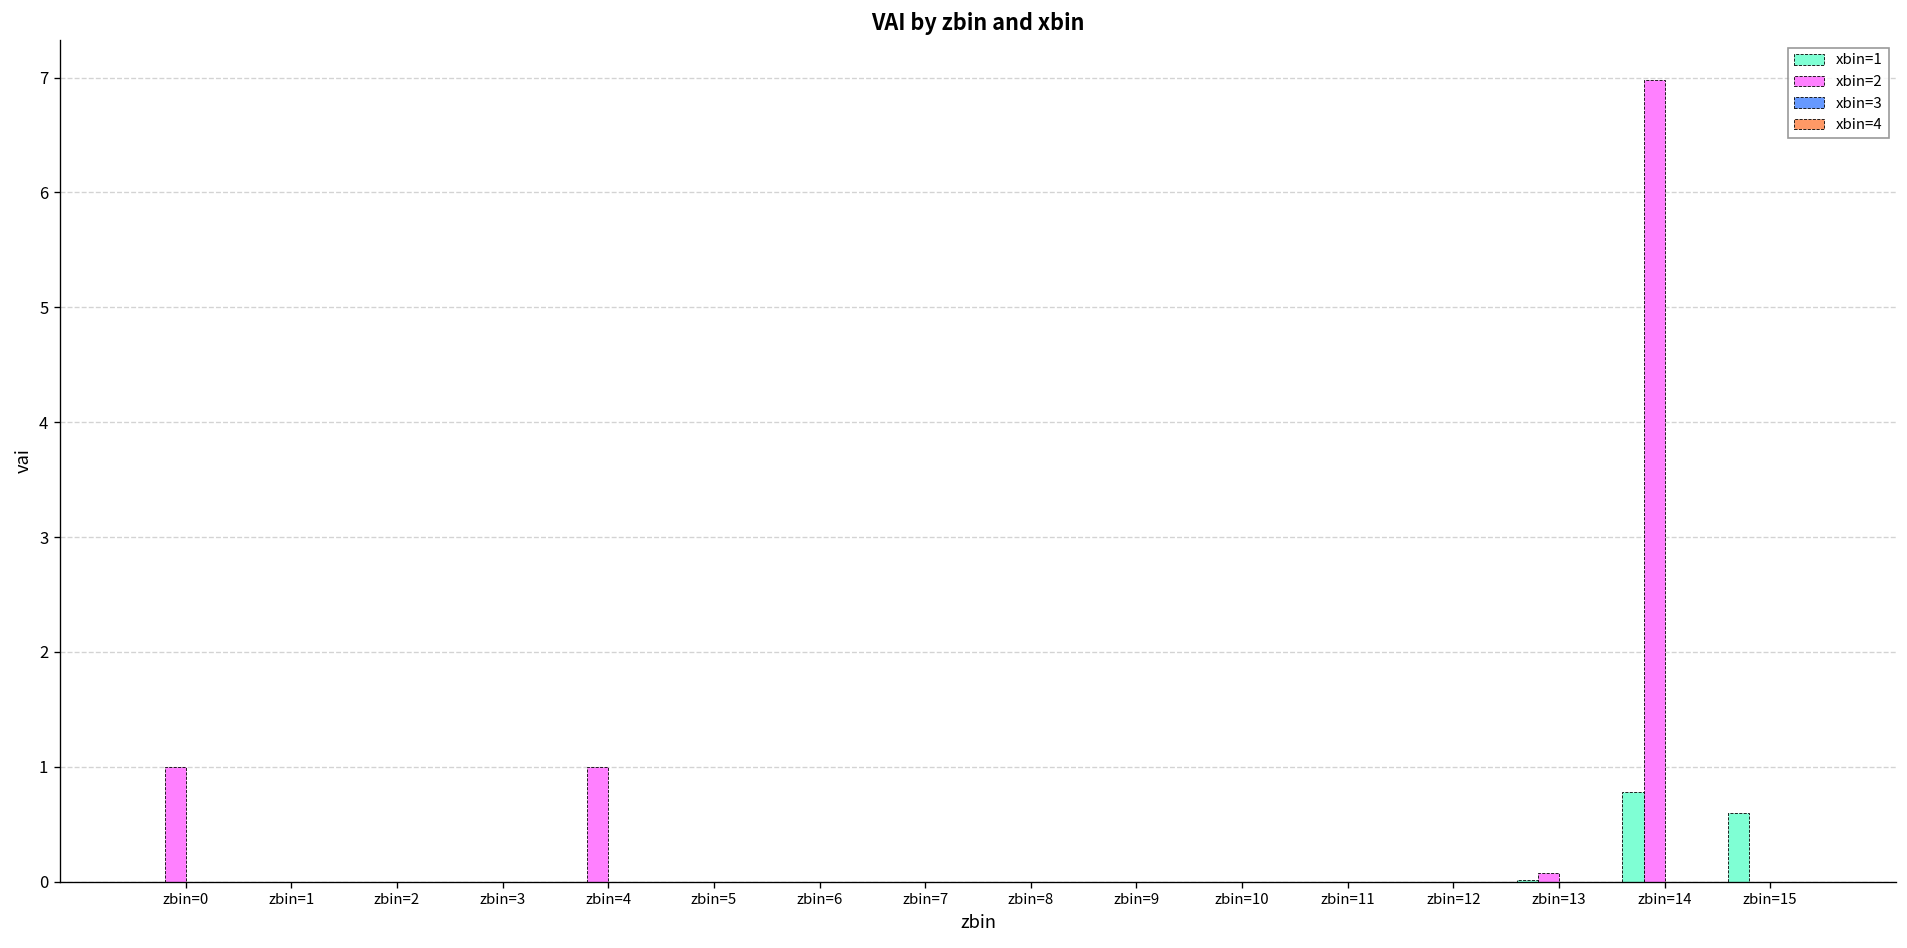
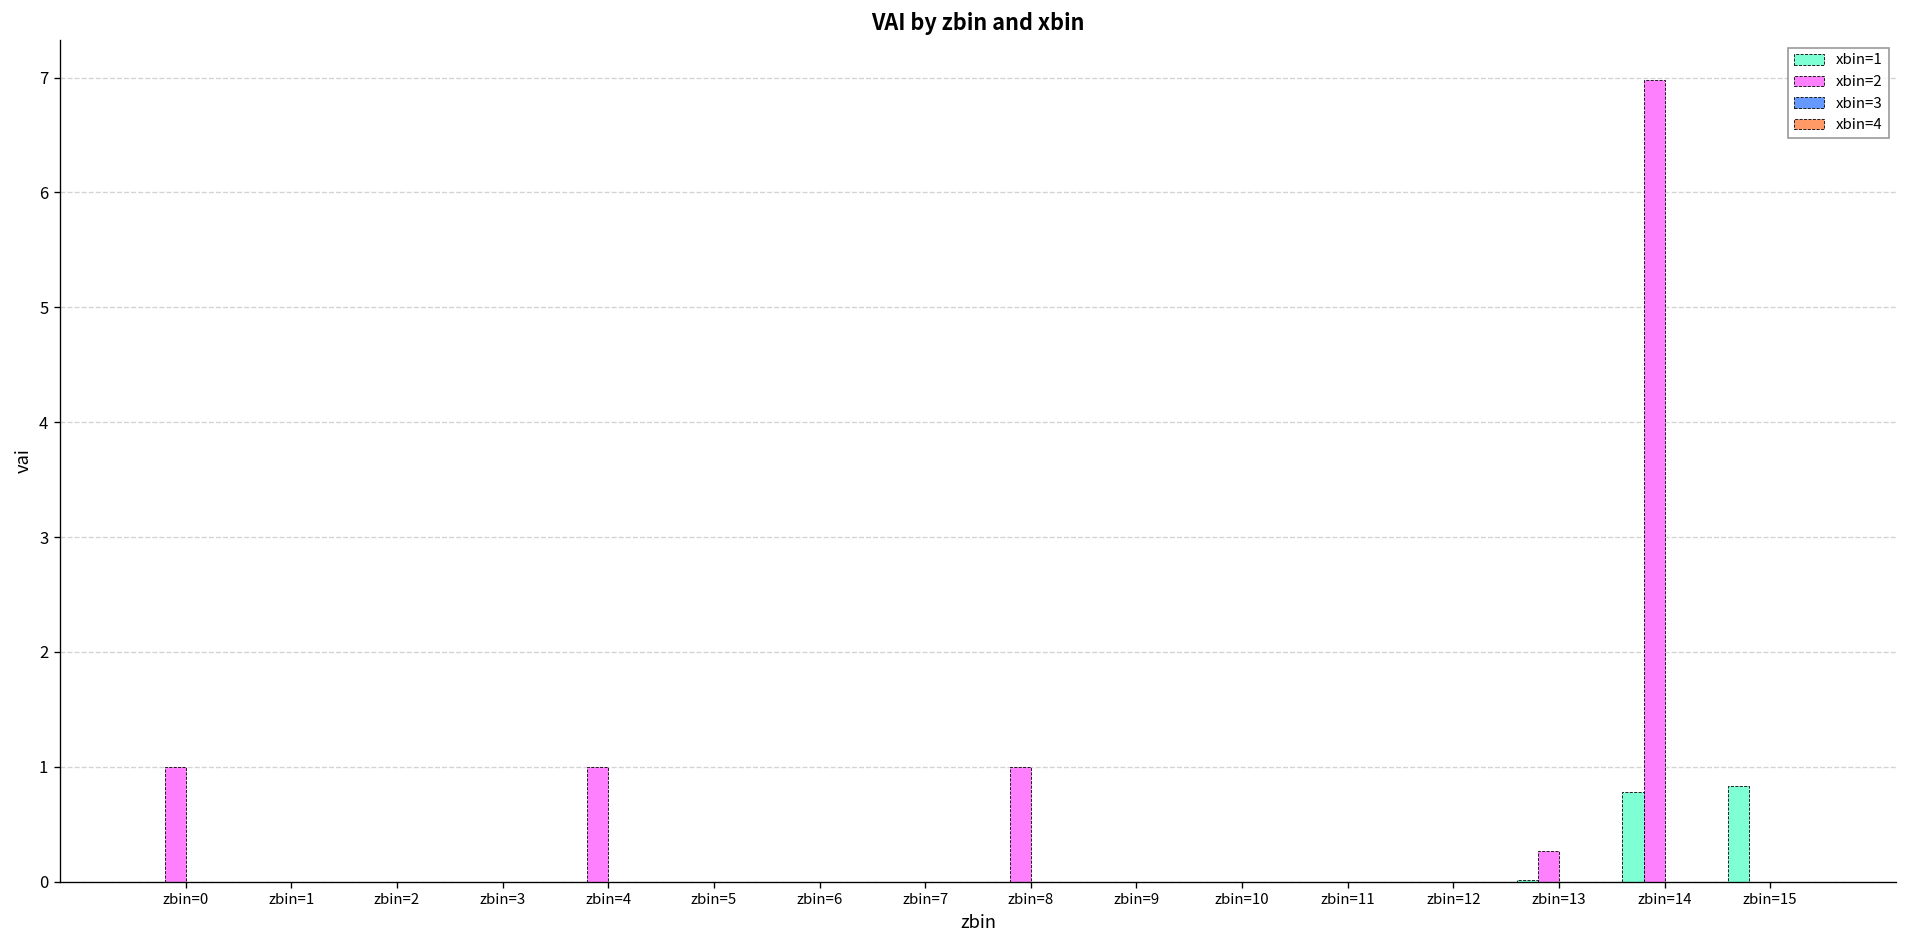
xbin=2, zbin=8: 0 -> 1
xbin=2, zbin=13: 0.1 -> 0.3
xbin=1, zbin=15: 0.6 -> 0.8
